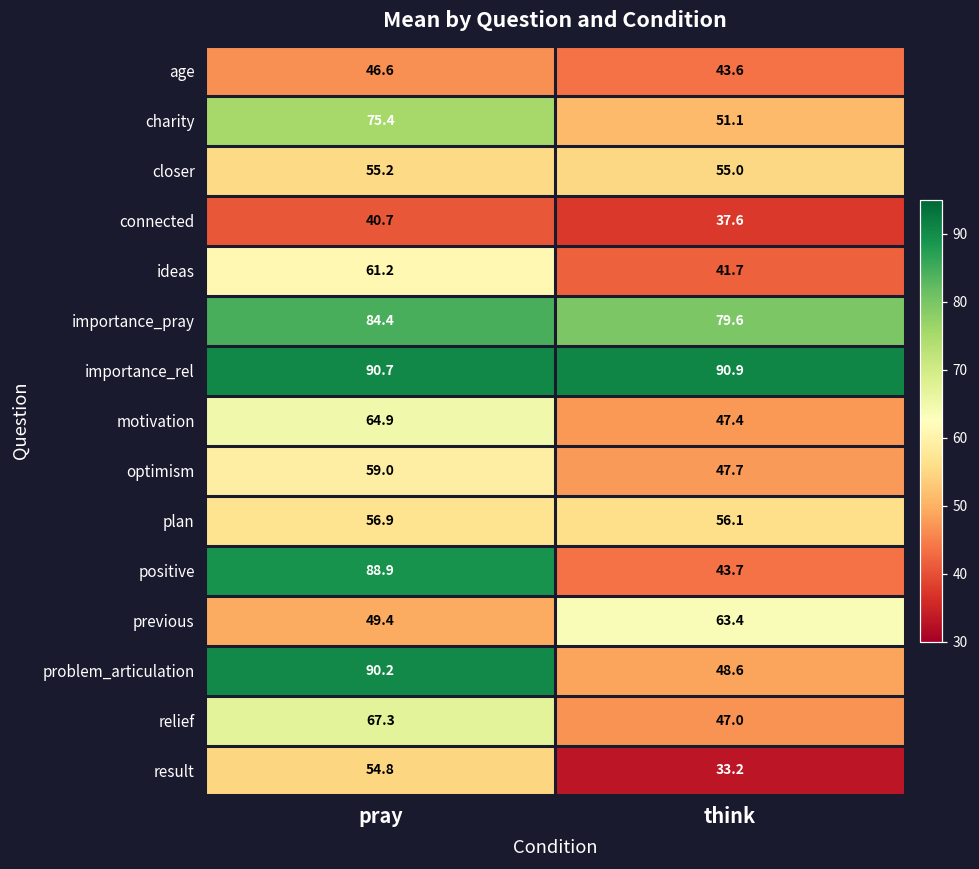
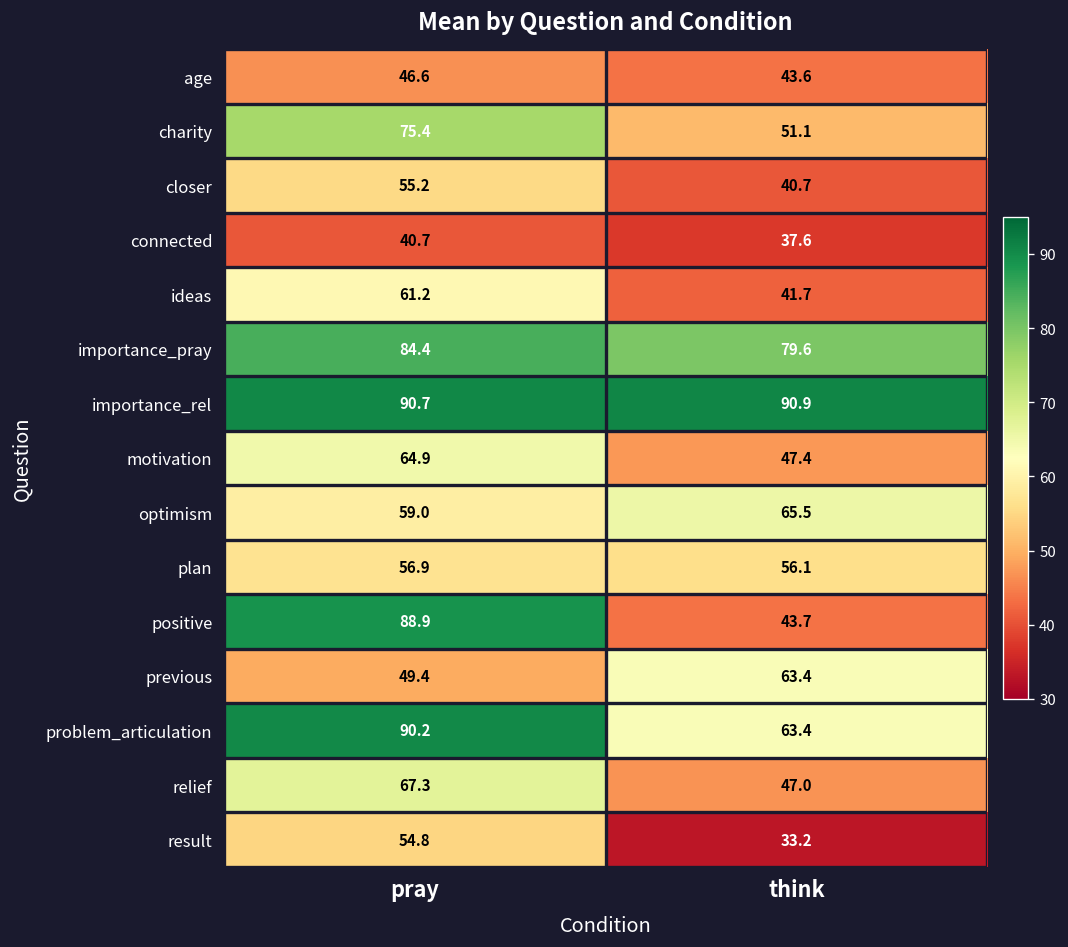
closer, think: 55.0 -> 40.7
optimism, think: 47.7 -> 65.5
problem_articulation, think: 48.6 -> 63.4
